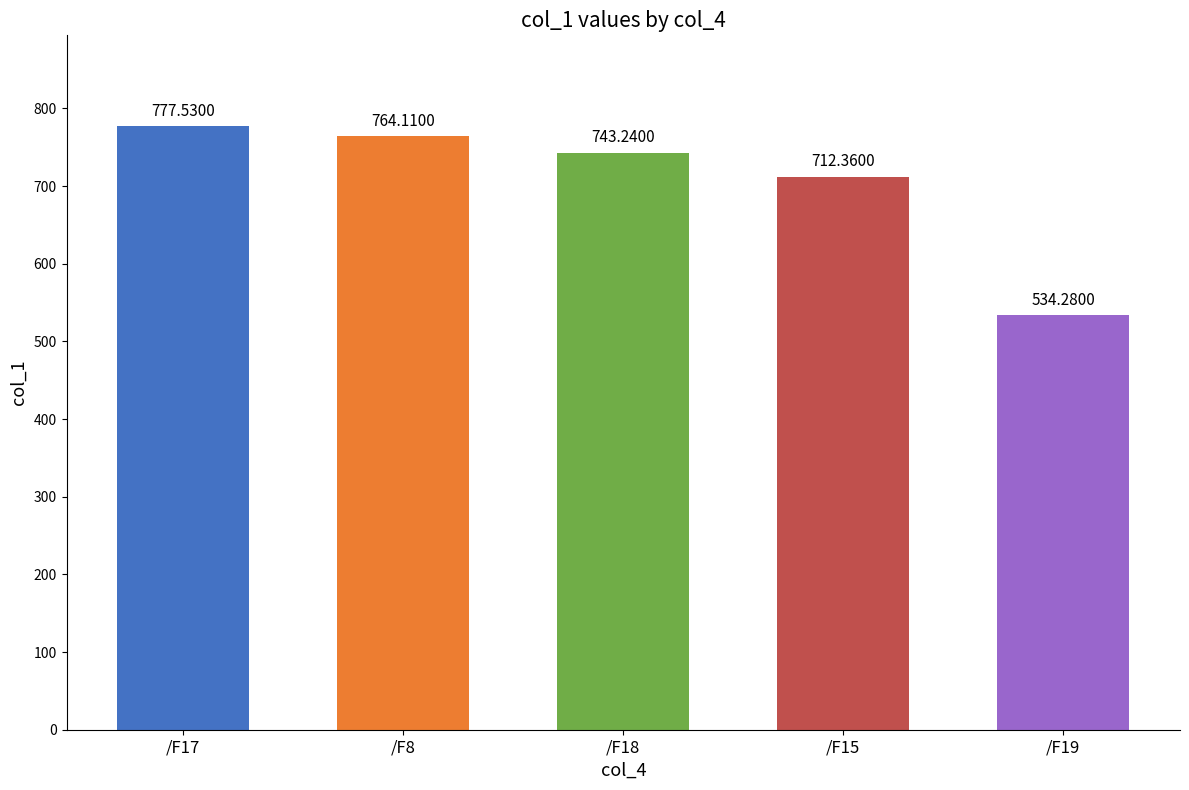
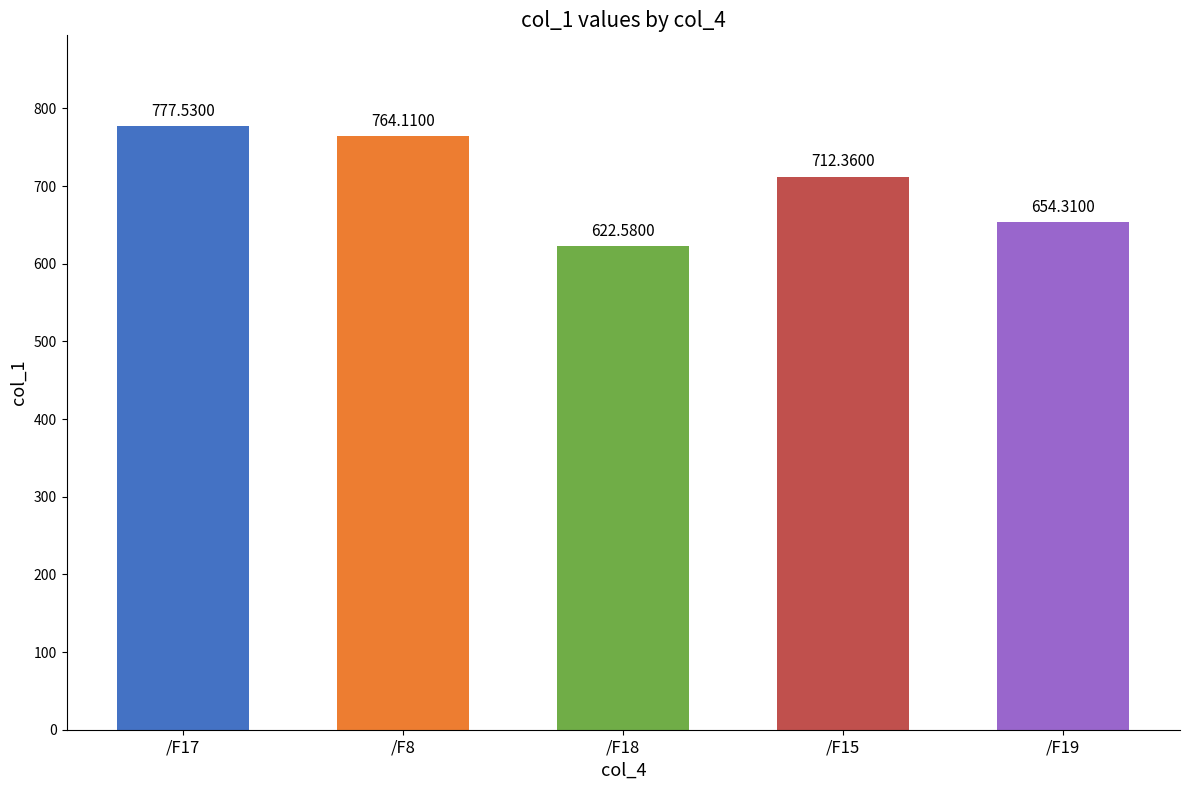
/F18: 743.2400 -> 622.5800
/F19: 534.2800 -> 654.3100
